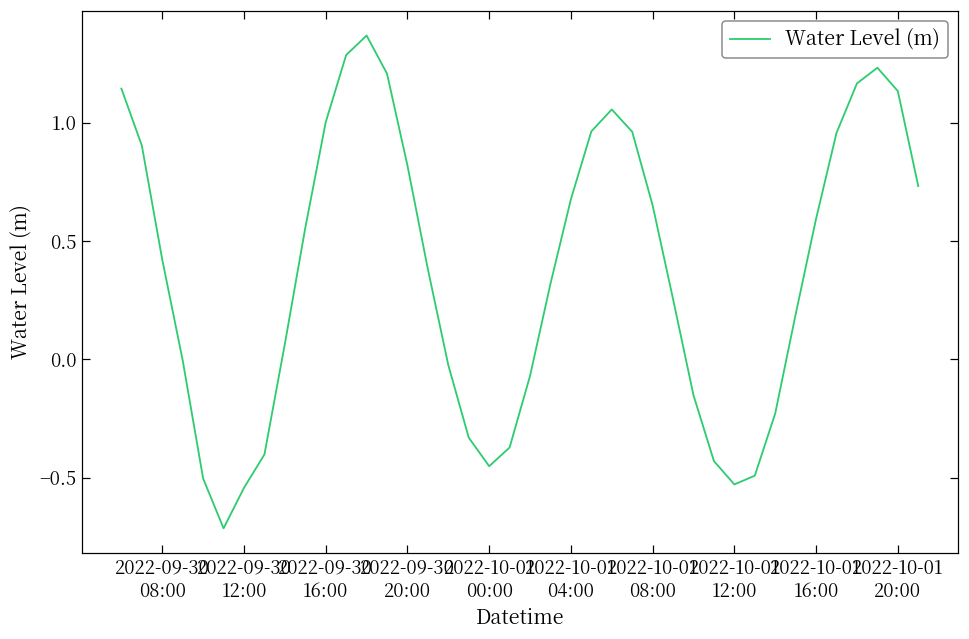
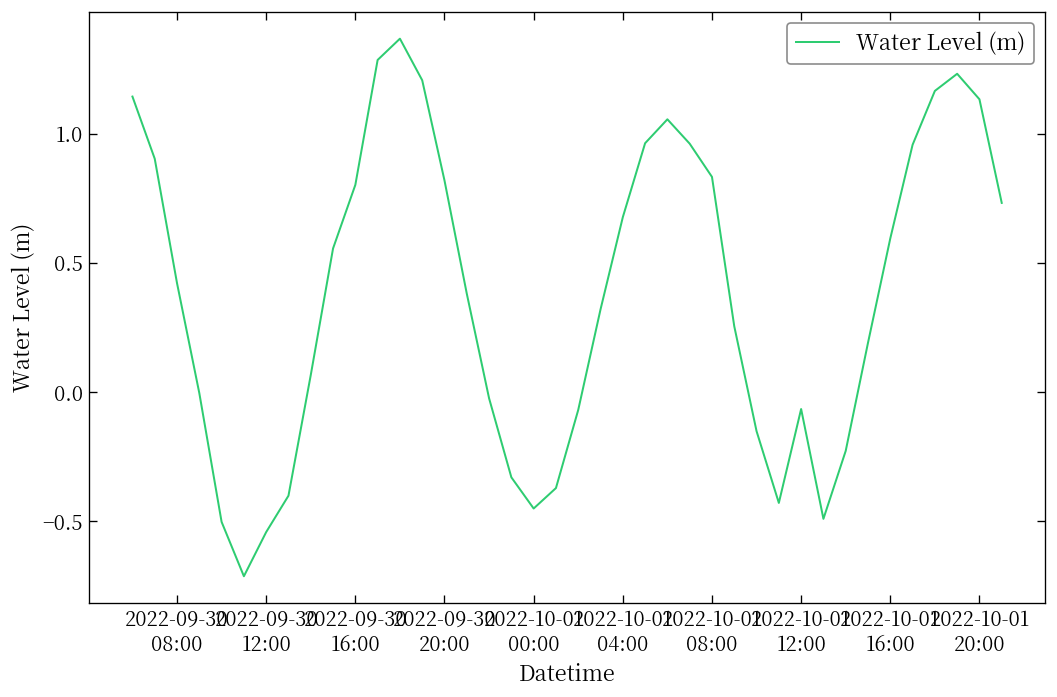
2022-09-30 16:00: 1.00 -> 0.80
2022-10-01 08:00: 0.65 -> 0.83
2022-10-01 12:00: -0.53 -> -0.07
